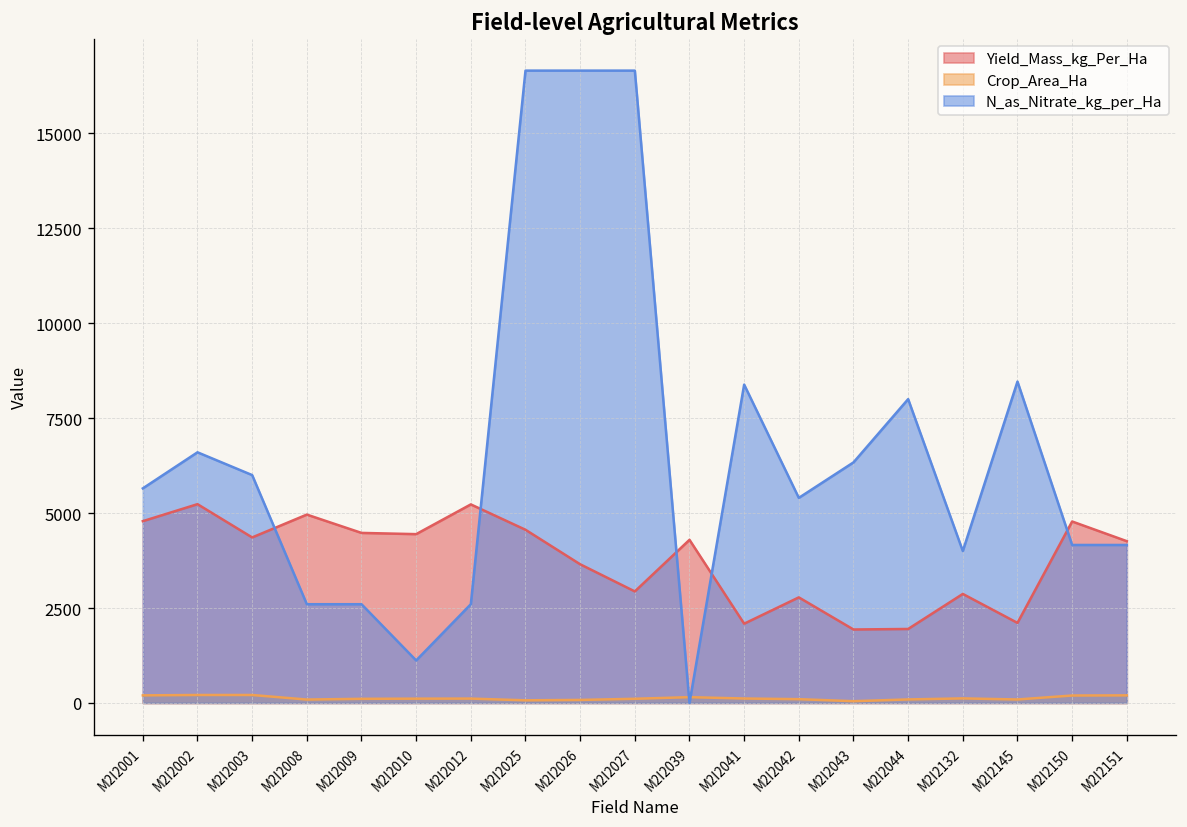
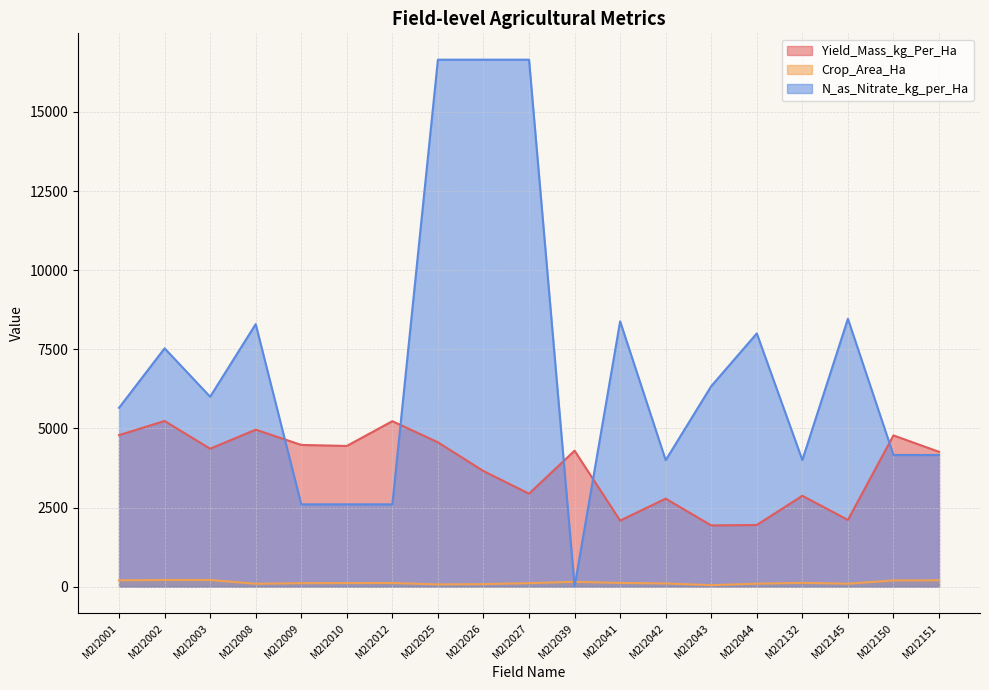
N_as_Nitrate_kg_per_Ha, M2I2002: 6600 -> 7500
N_as_Nitrate_kg_per_Ha, M2I2008: 2600 -> 8300
N_as_Nitrate_kg_per_Ha, M2I2010: 1100 -> 2600
N_as_Nitrate_kg_per_Ha, M2I2042: 5400 -> 4000
